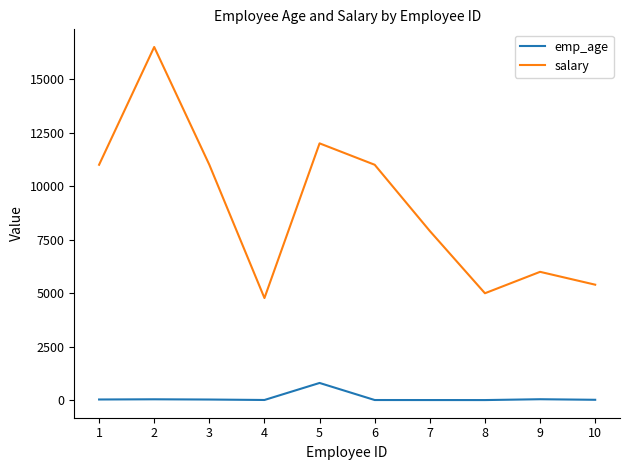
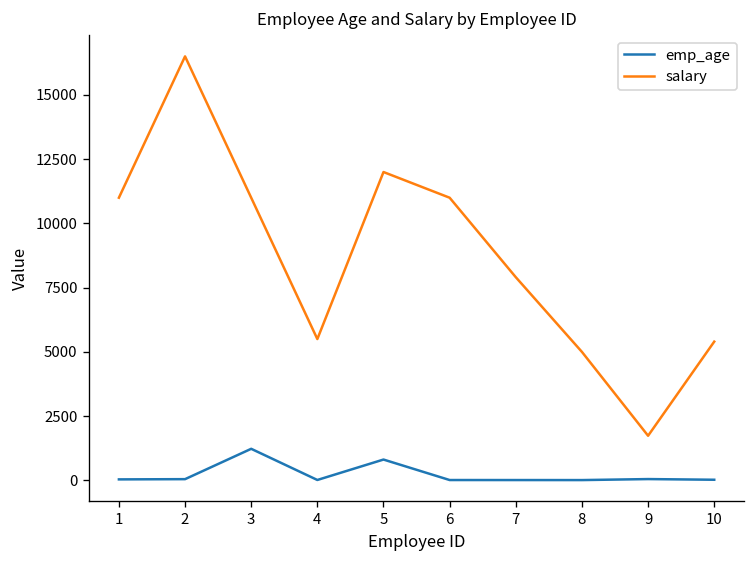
emp_age, 3: 0 -> 1200
salary, 4: 4800 -> 5500
salary, 9: 6000 -> 1700
